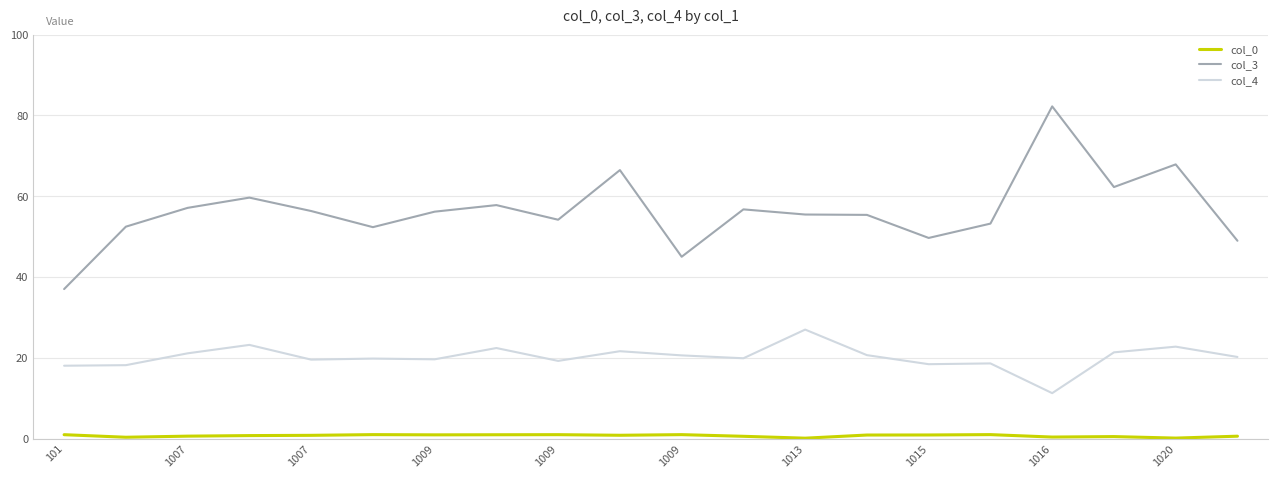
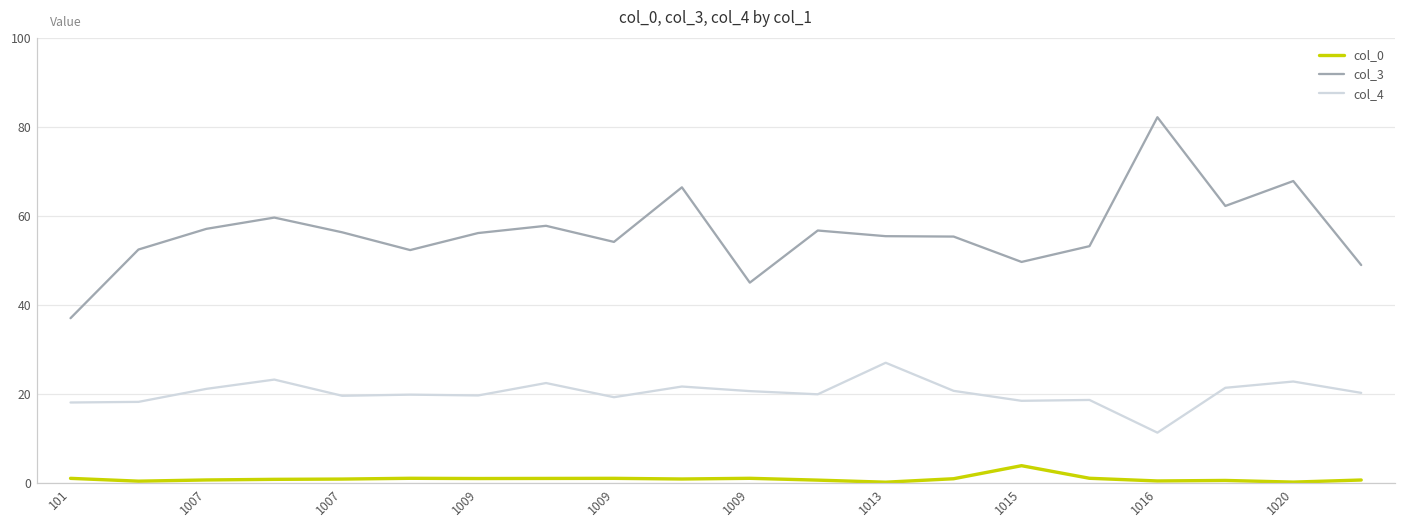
col_0, 1015: 1 -> 4
